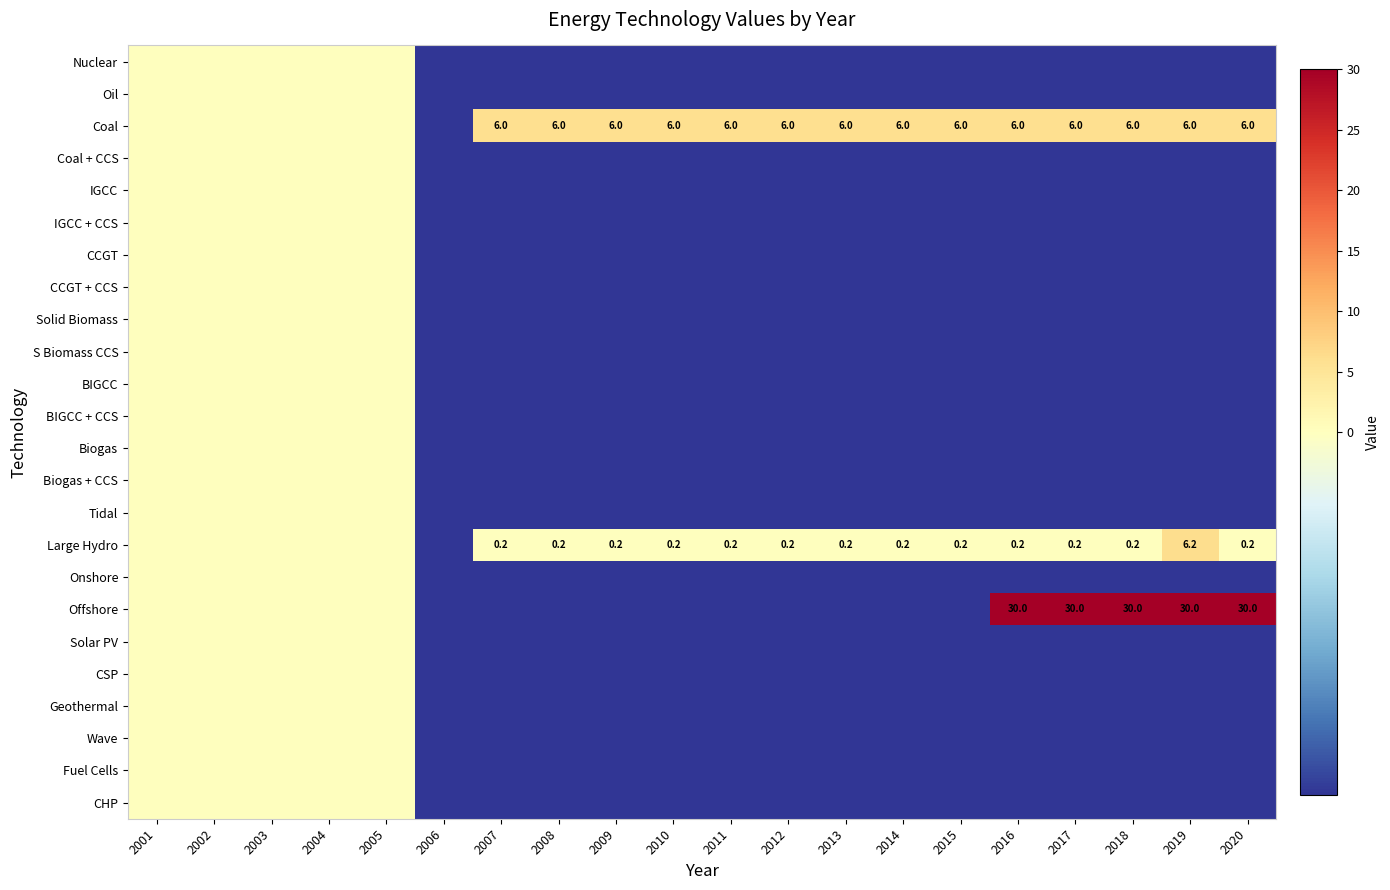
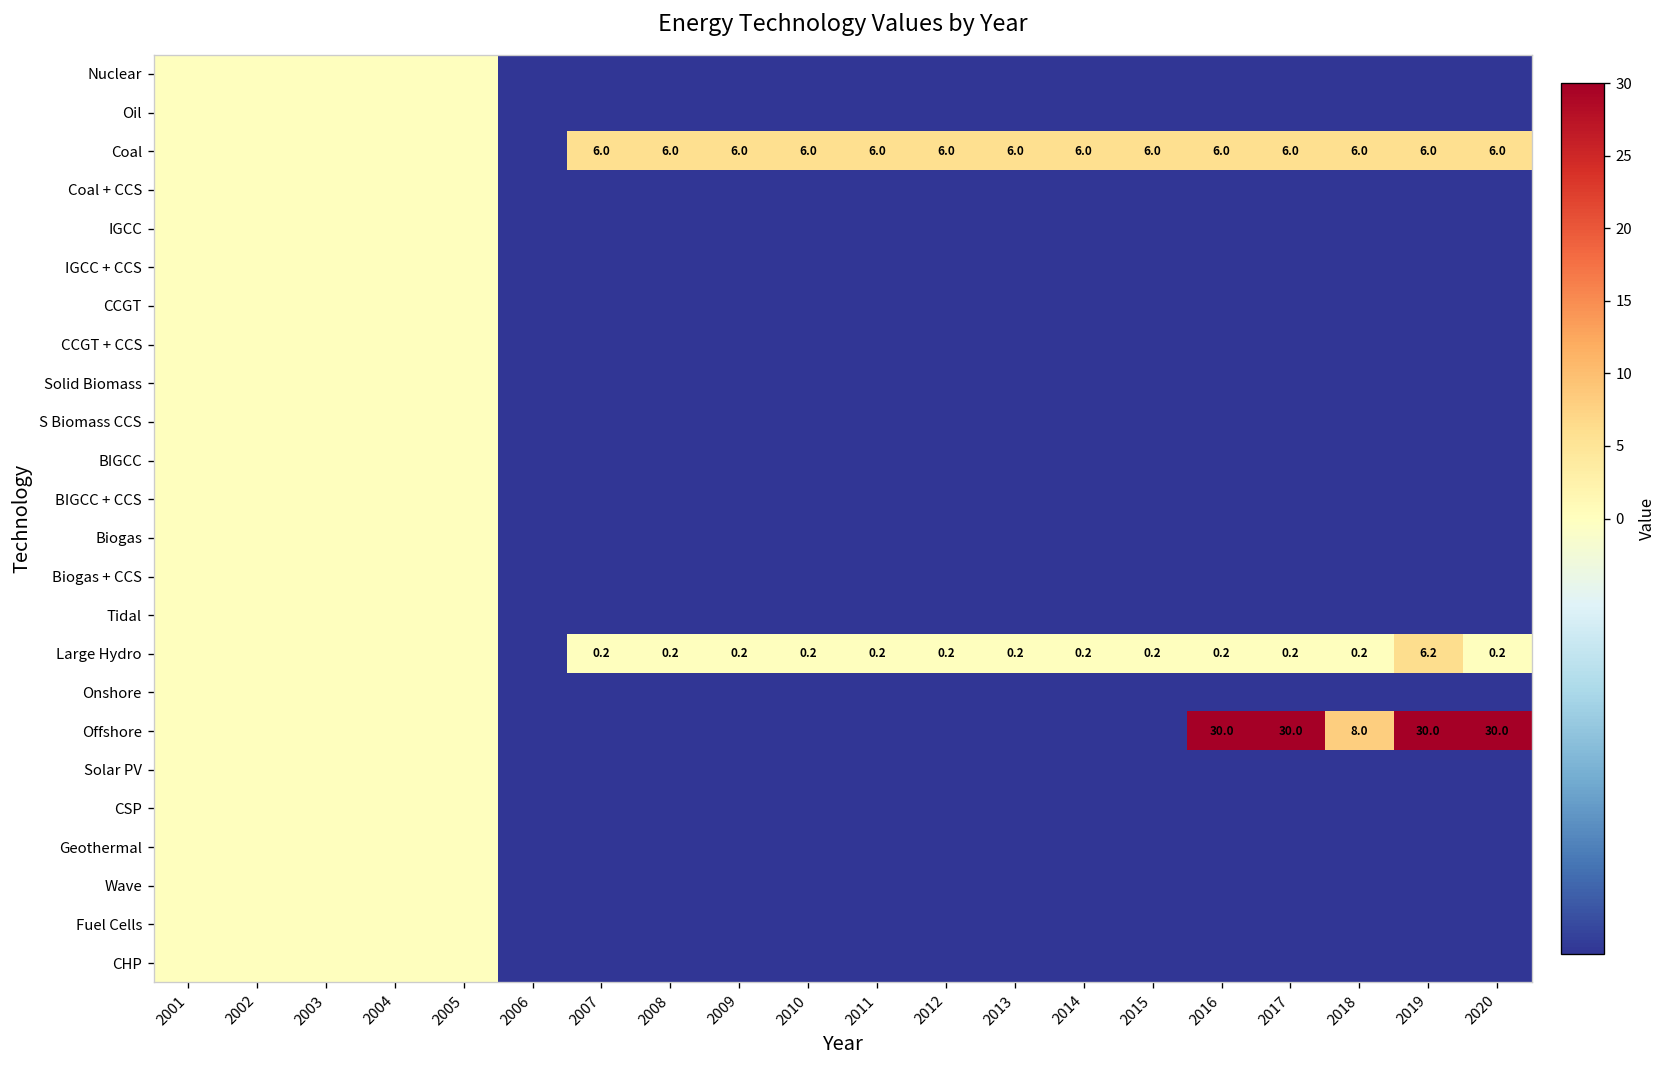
Offshore, 2018: 30.0 -> 8.0
